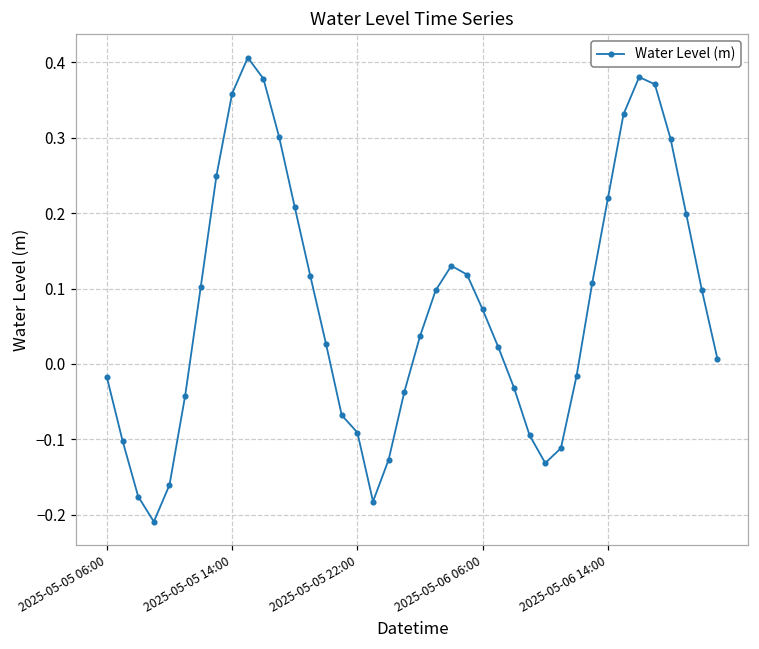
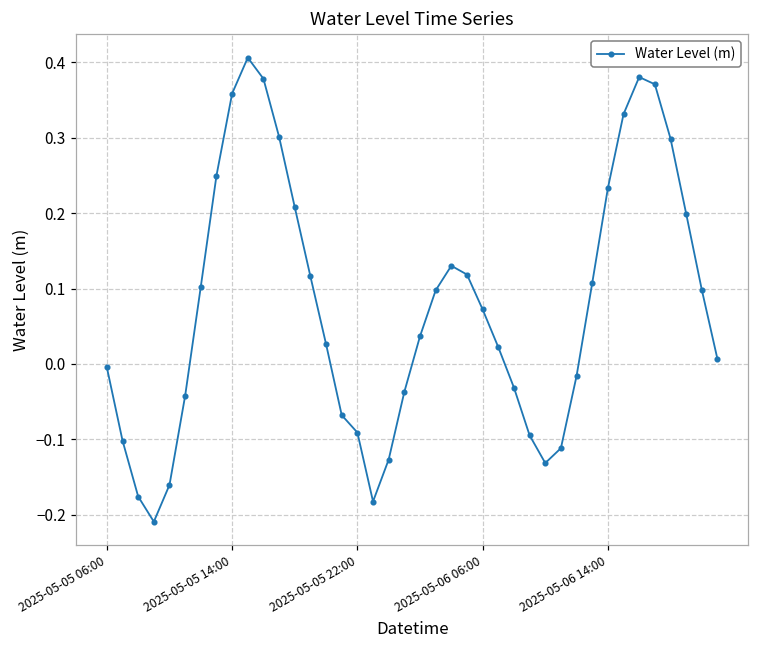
2025-05-05 06:00: -0.02 -> 0.00
2025-05-06 14:00: 0.22 -> 0.23
